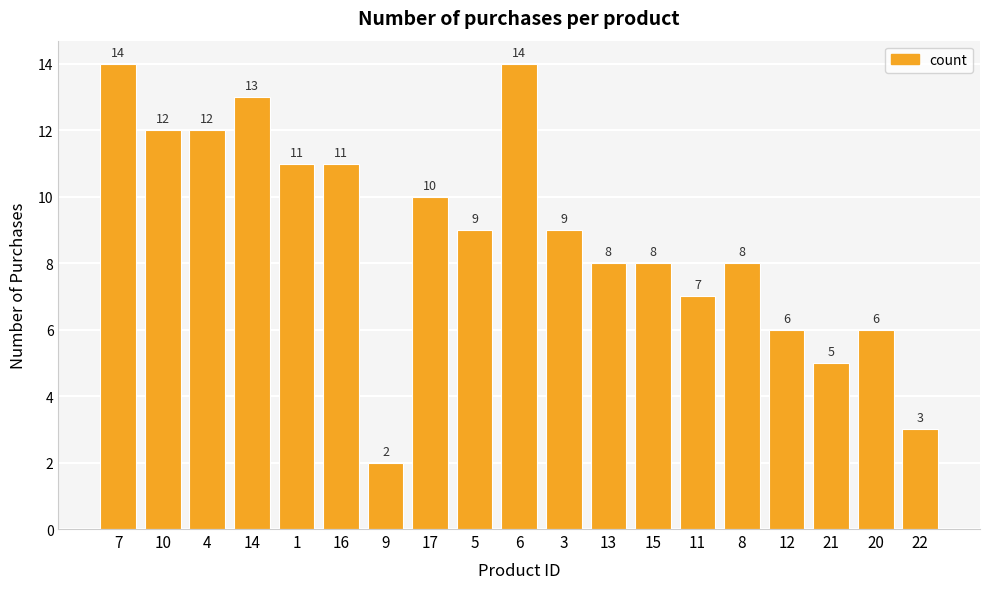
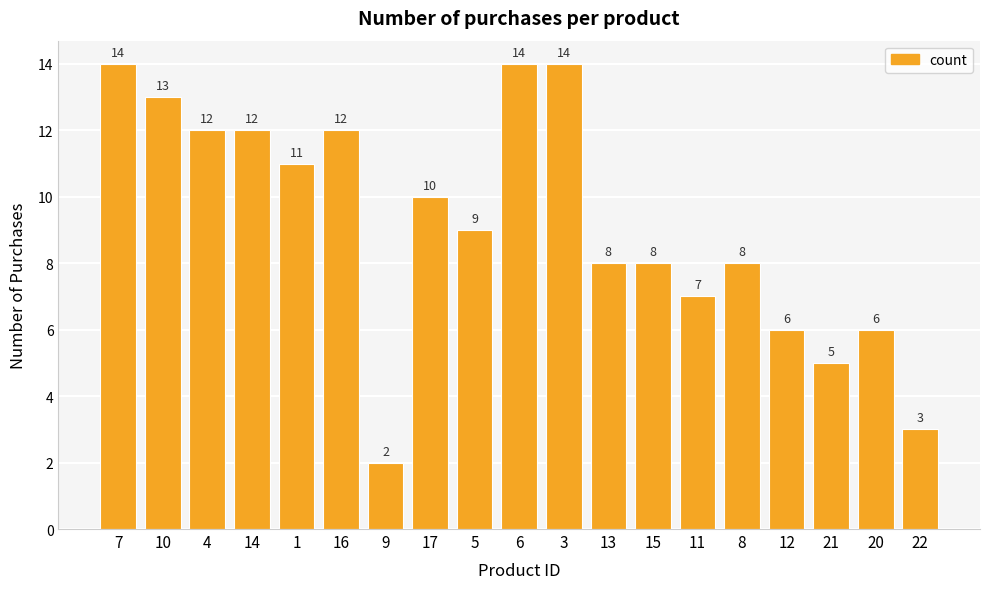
10: 12 -> 13
14: 13 -> 12
16: 11 -> 12
3: 9 -> 14
